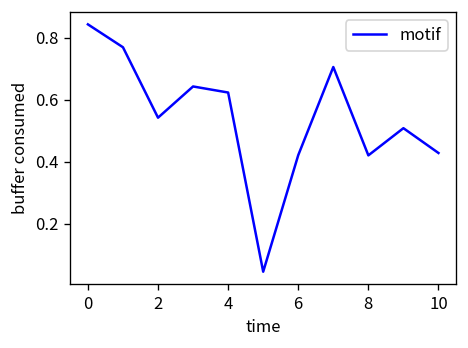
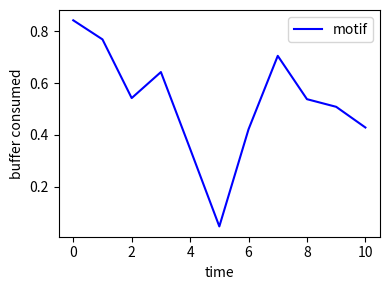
4: 0.62 -> 0.35
8: 0.42 -> 0.54
